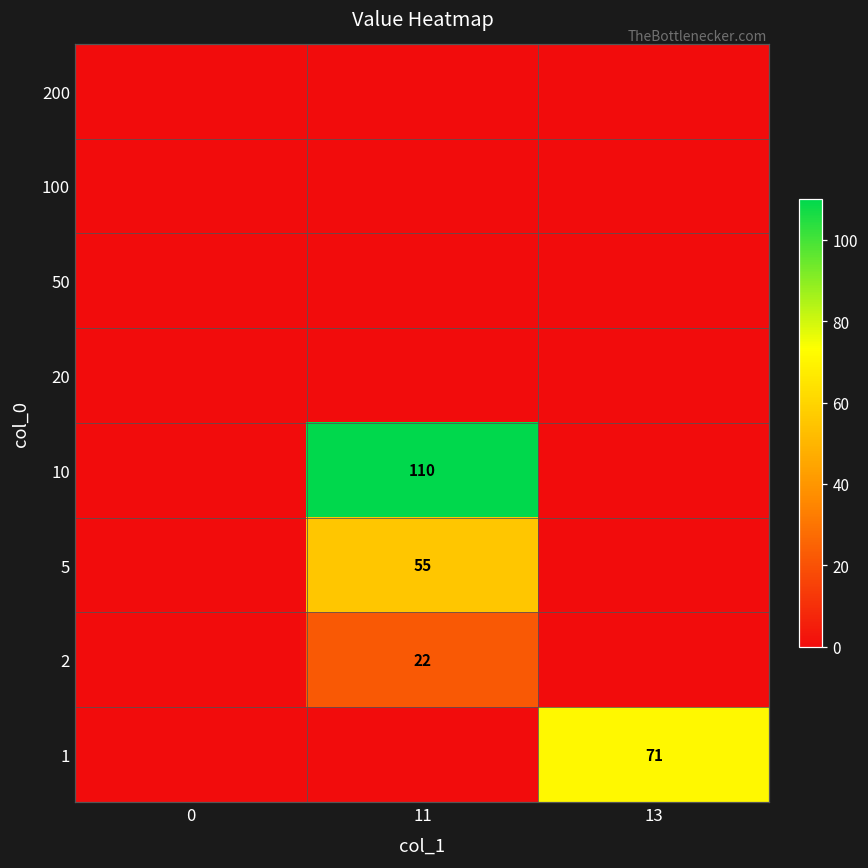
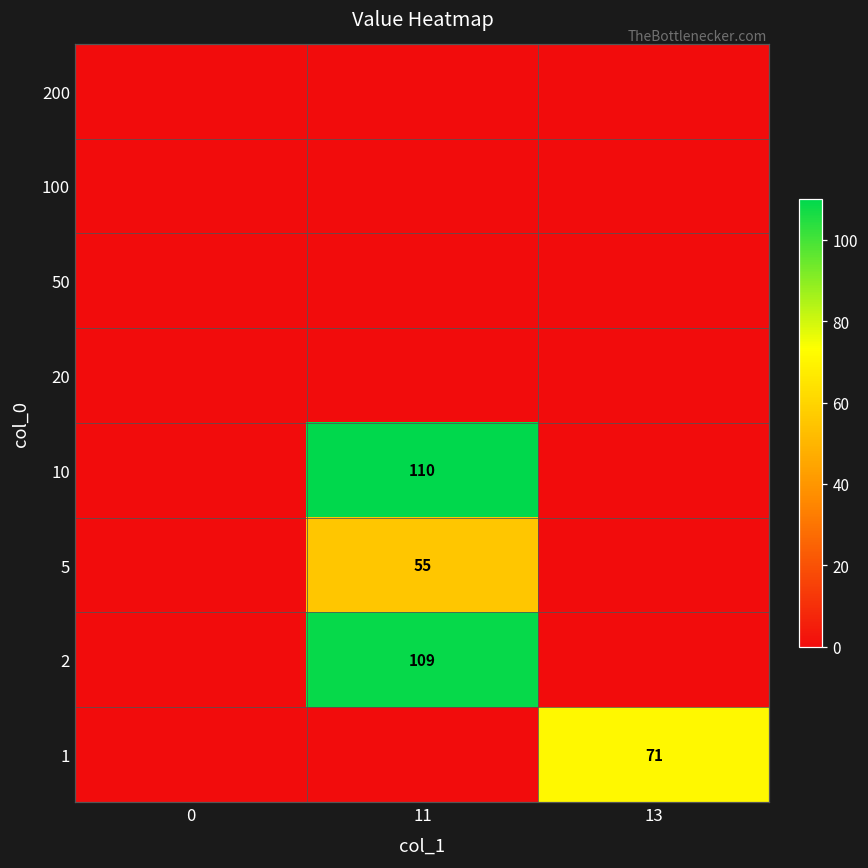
2, 11: 22 -> 109
